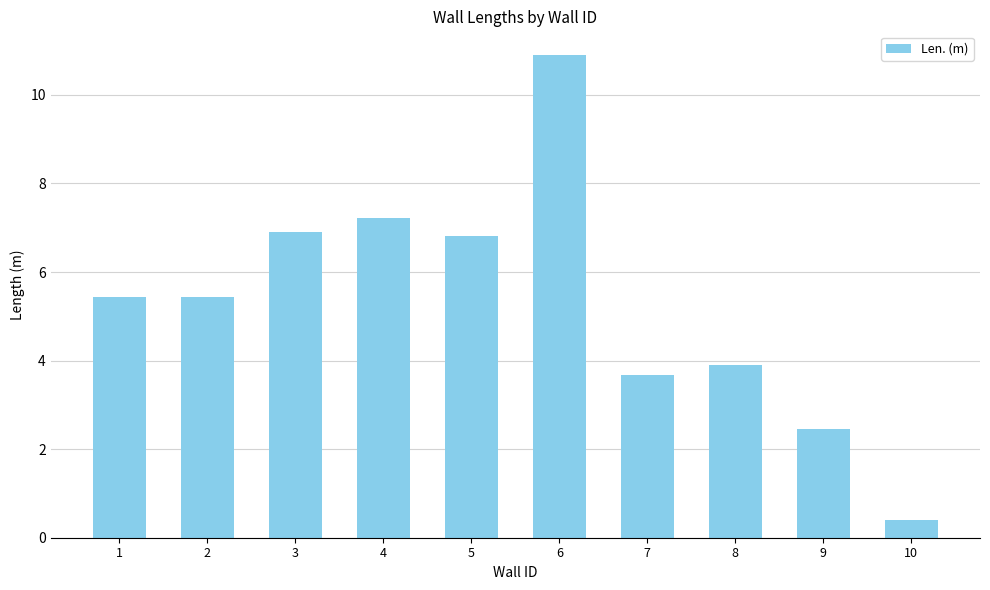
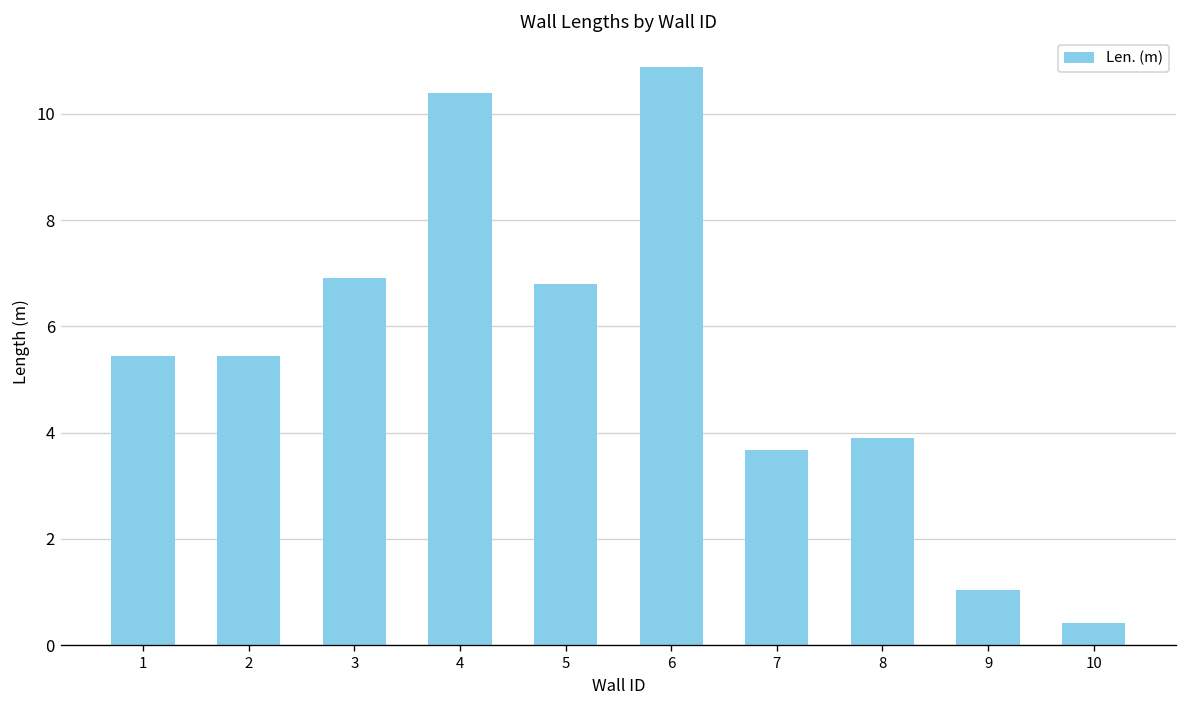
4: 7.2 -> 10.4
9: 2.5 -> 1.0
